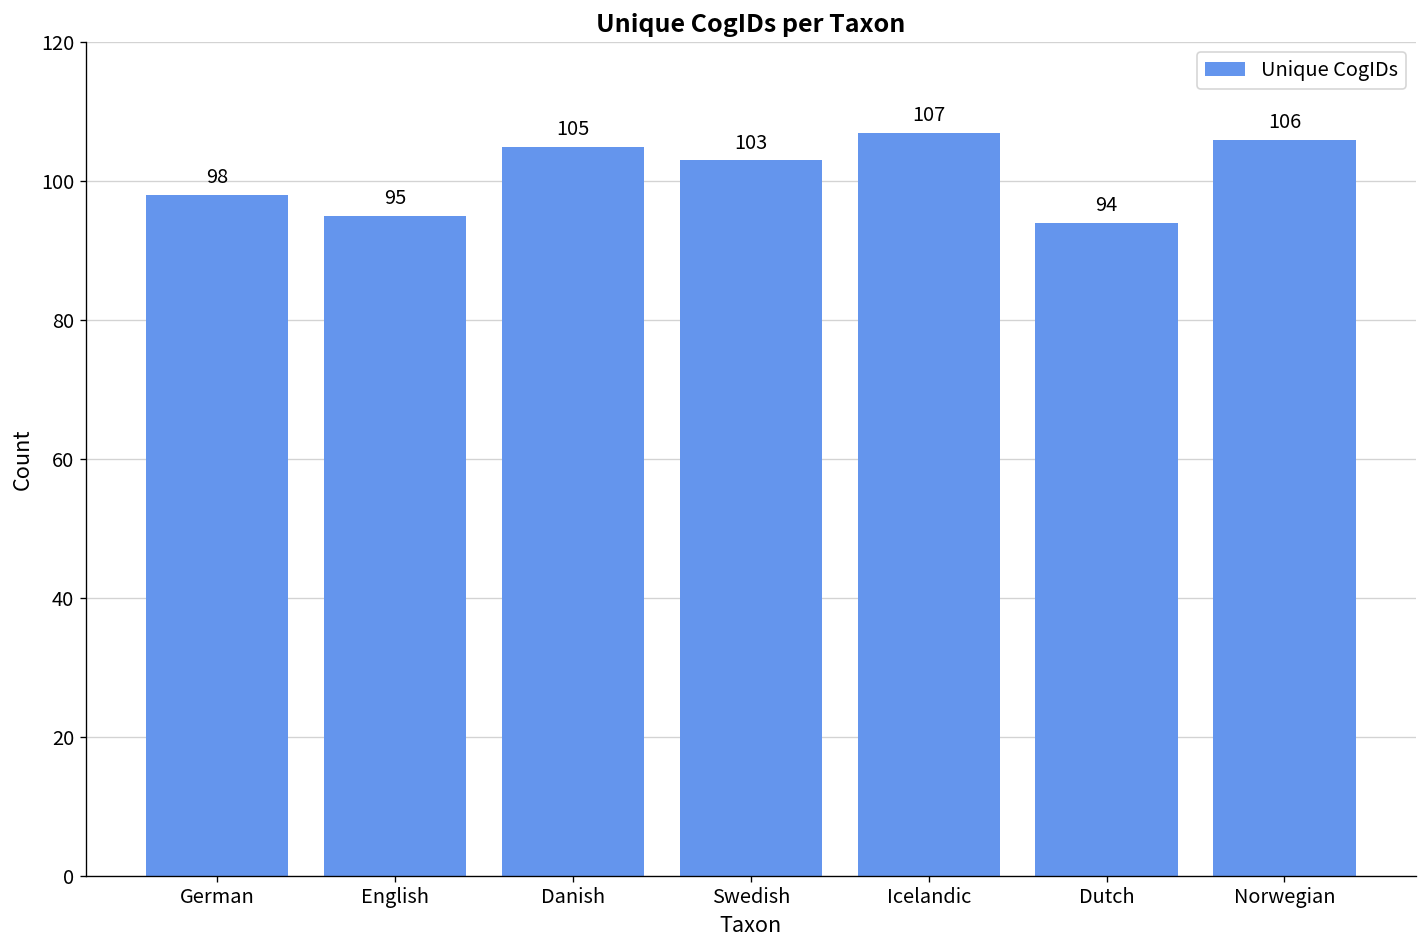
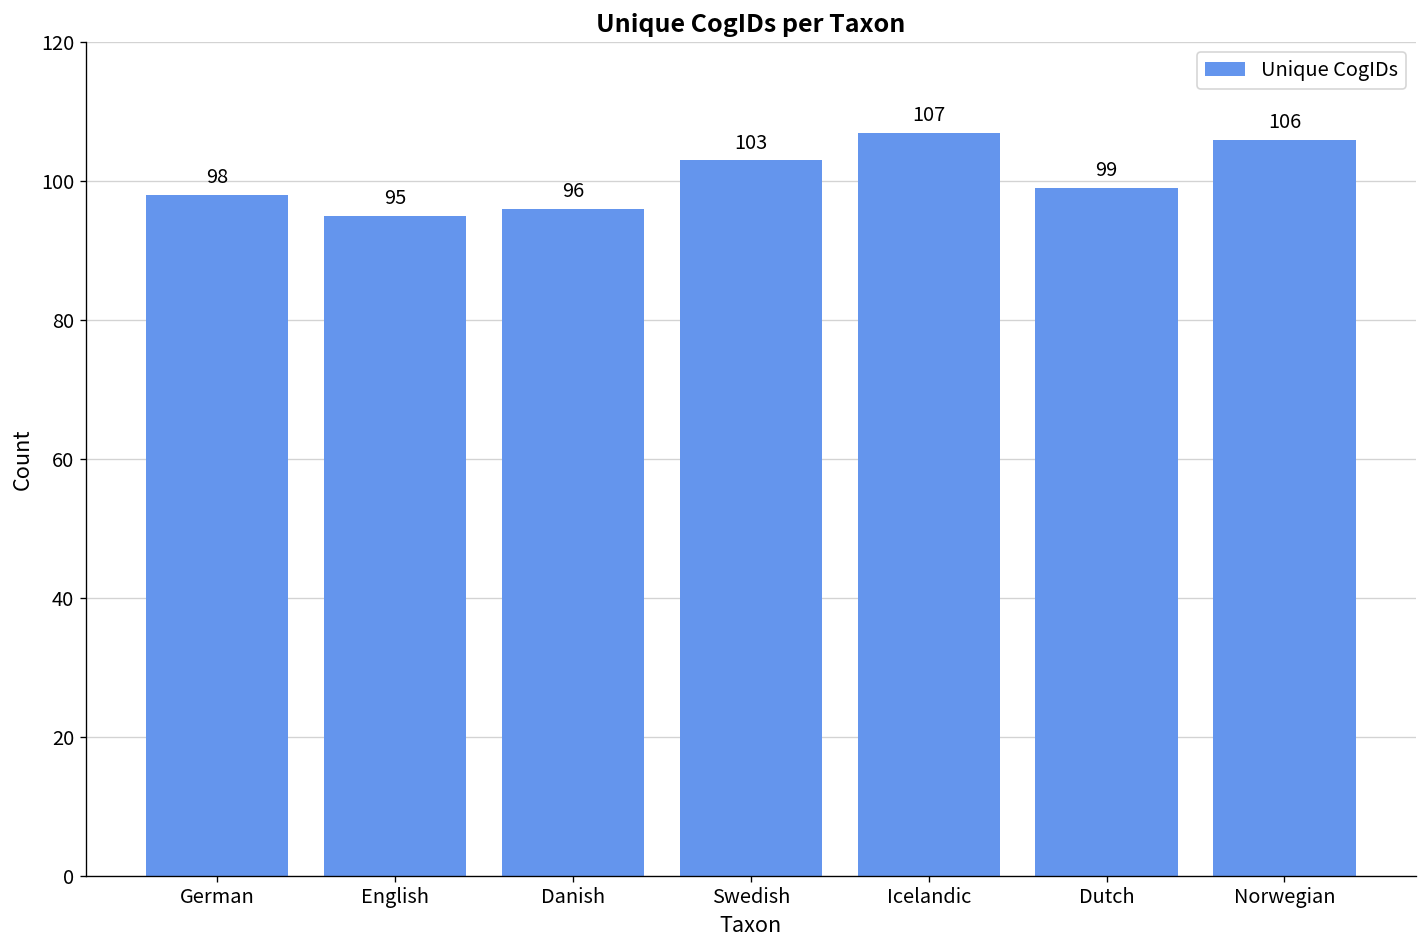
Danish: 105 -> 96
Dutch: 94 -> 99
